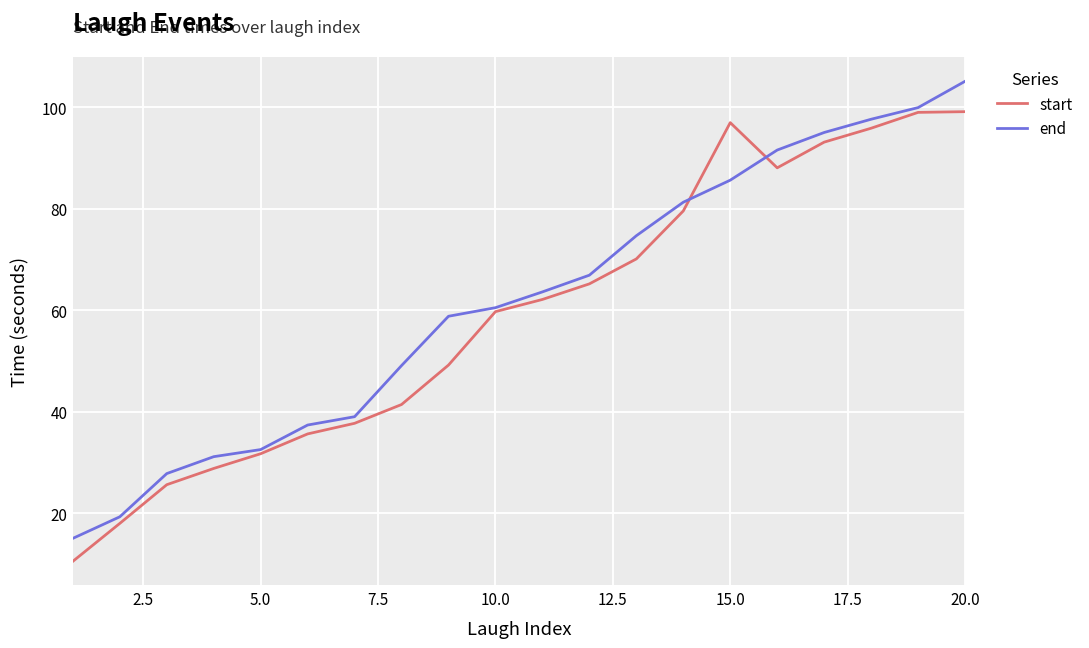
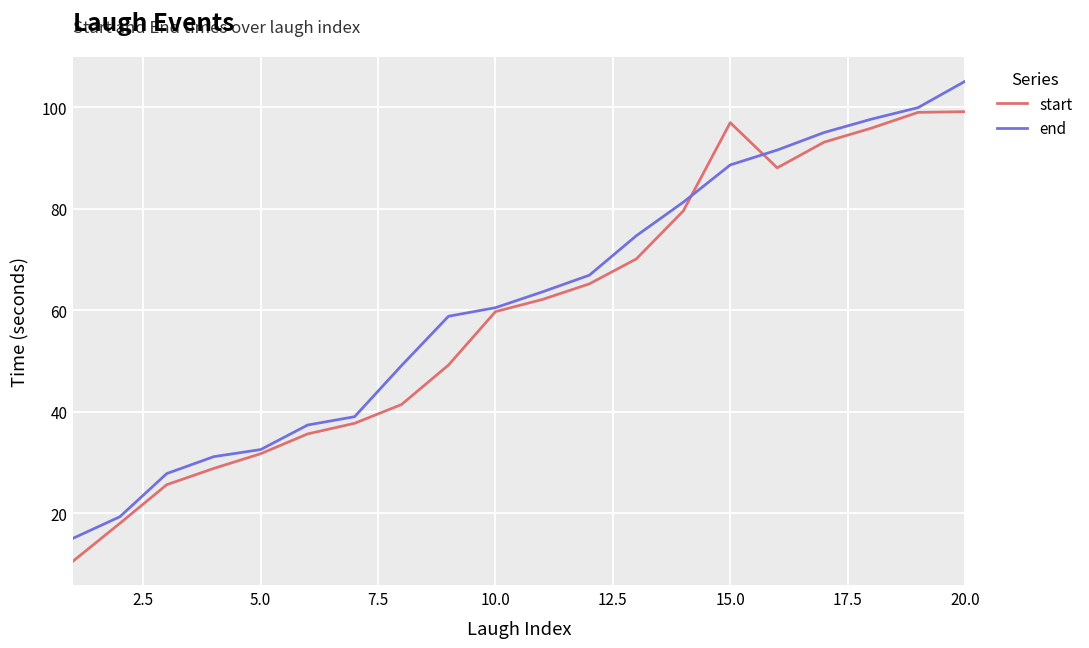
end, 15.0: 86 -> 89
